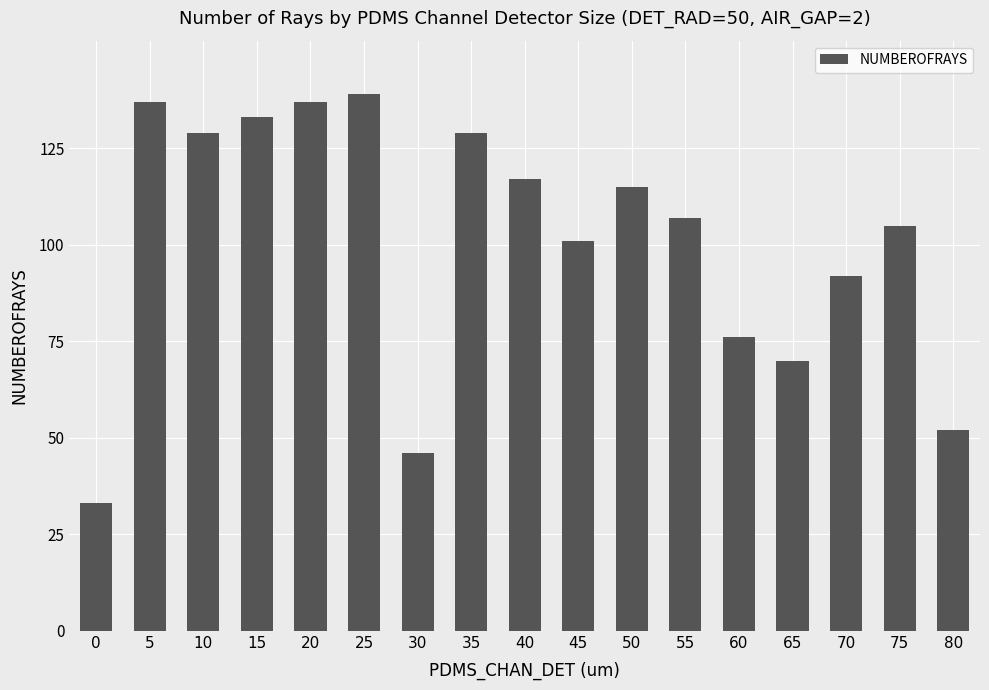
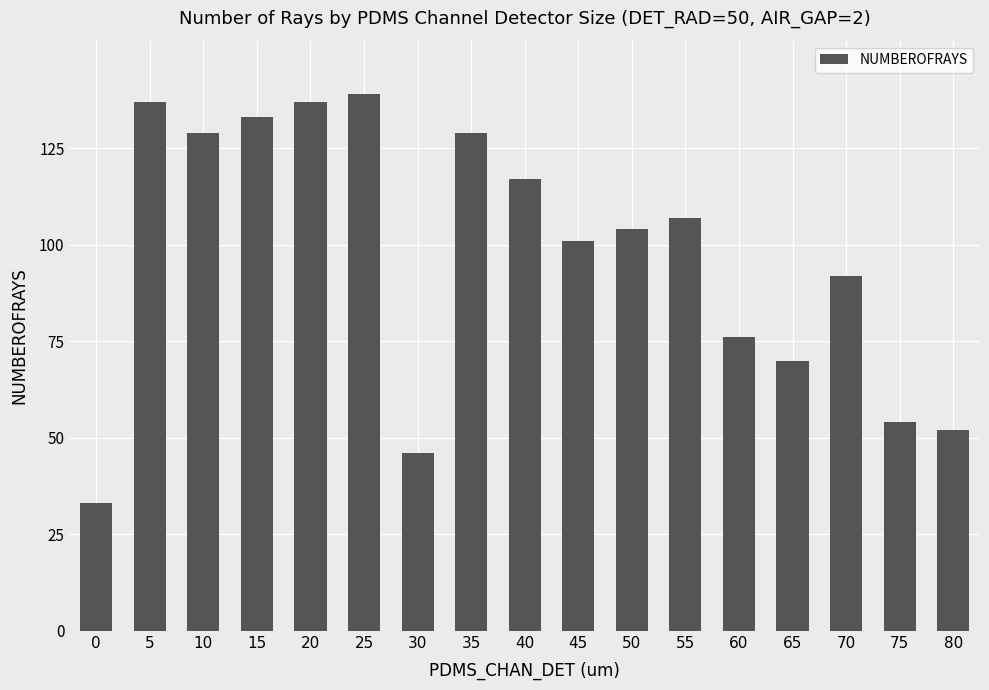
50: 115 -> 104
75: 105 -> 54
